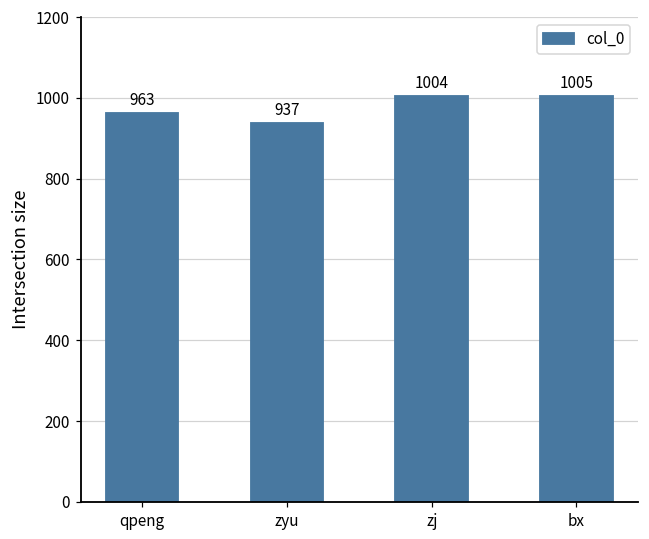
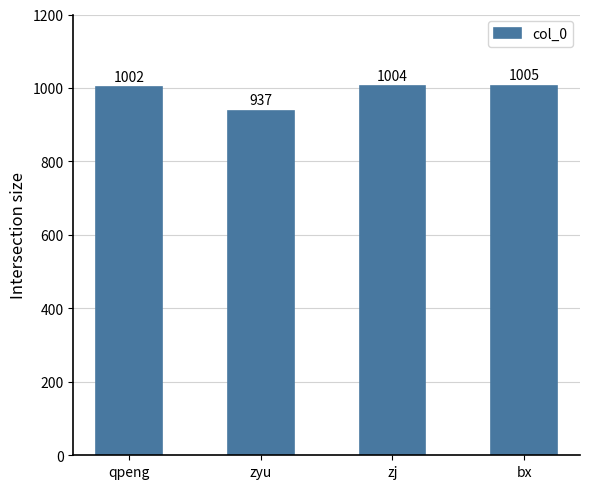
qpeng: 963 -> 1002
